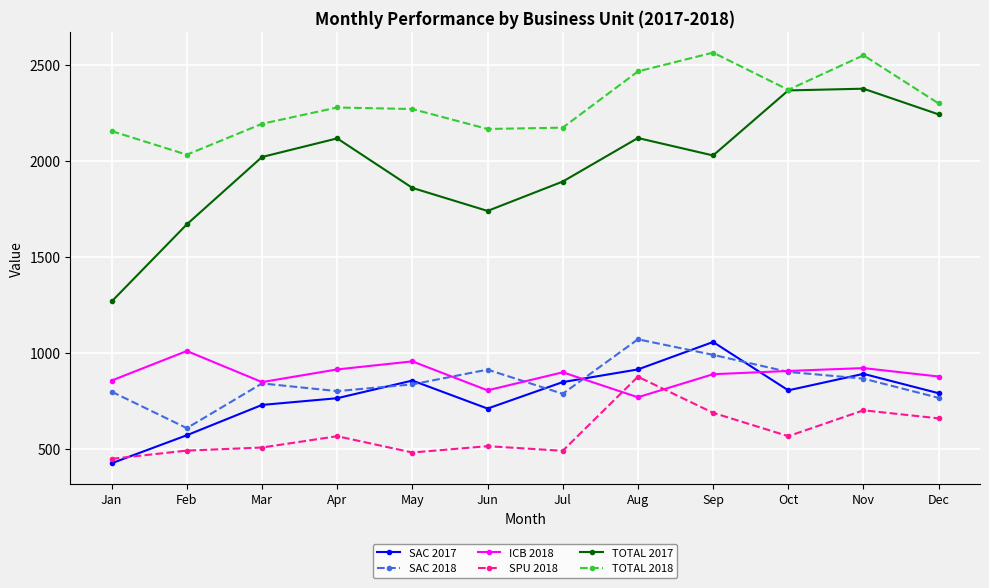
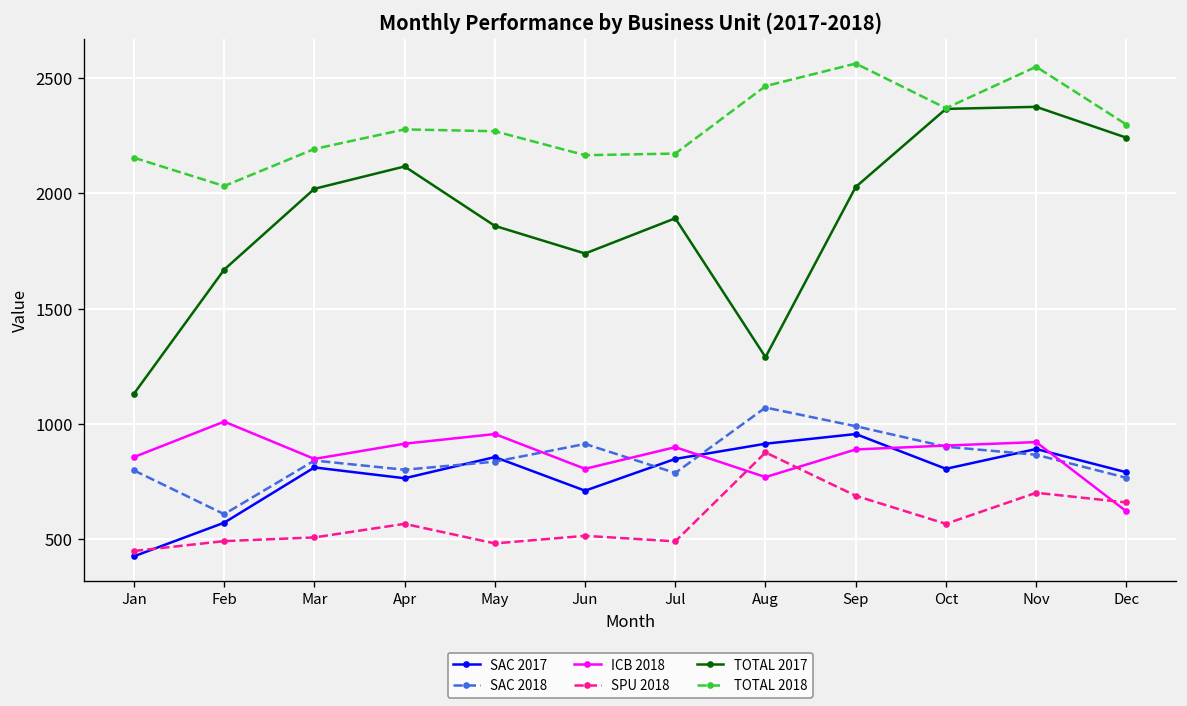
TOTAL 2017, Jan: 1270 -> 1130
SAC 2017, Mar: 730 -> 810
TOTAL 2017, Aug: 2120 -> 1290
SAC 2017, Sep: 1060 -> 960
ICB 2018, Dec: 880 -> 620
